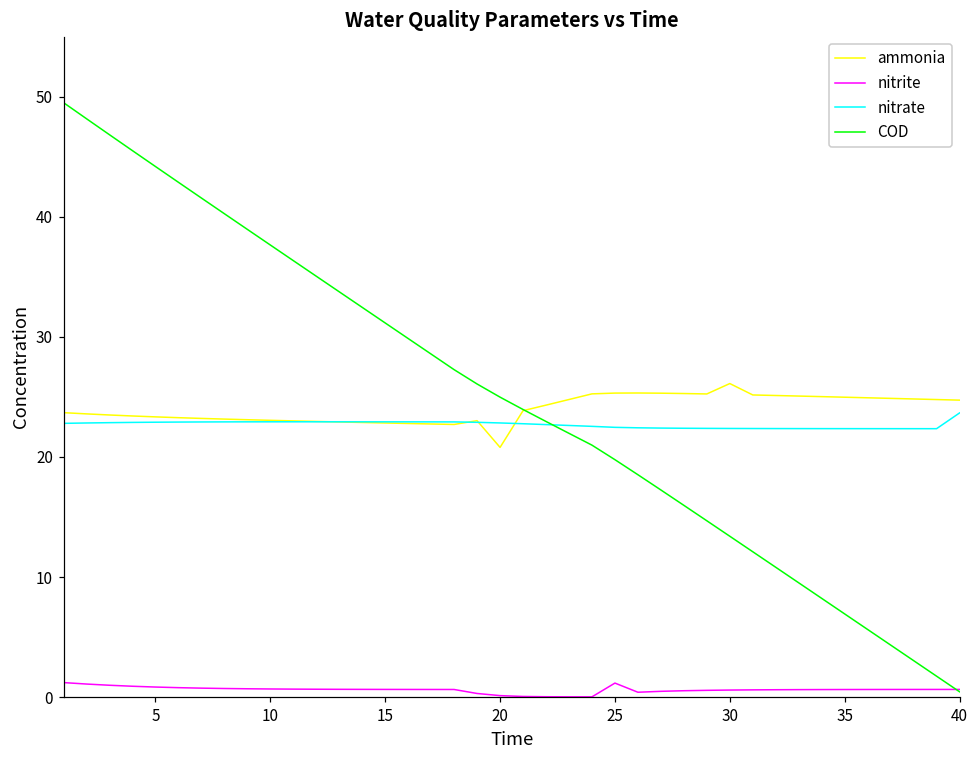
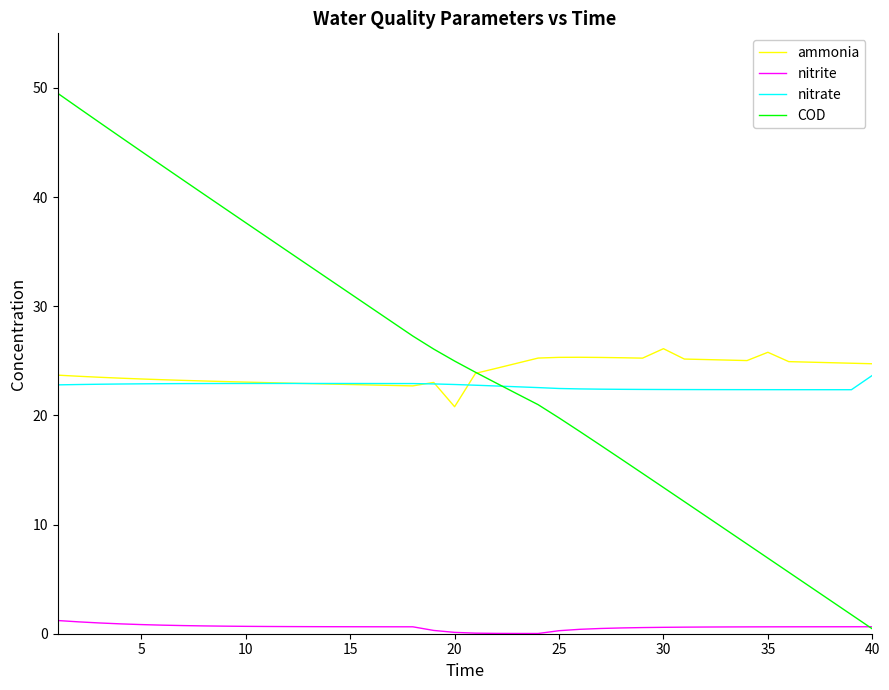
nitrite, 25: 1.2 -> 0.3
ammonia, 35: 25.0 -> 25.8
